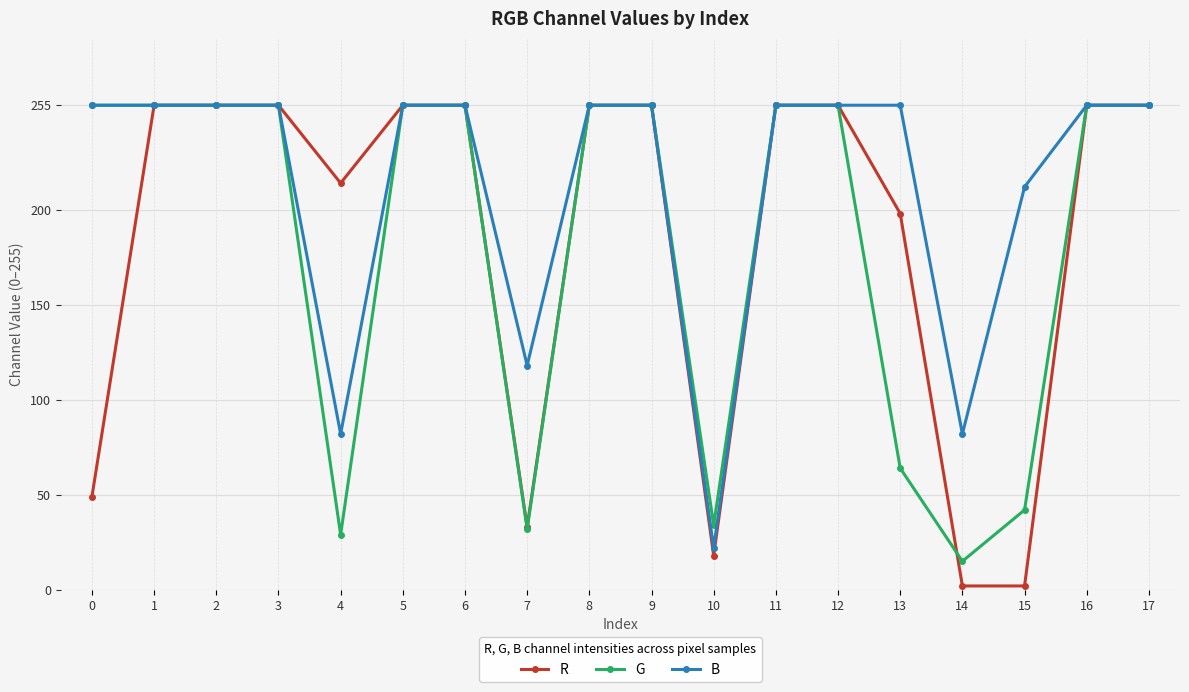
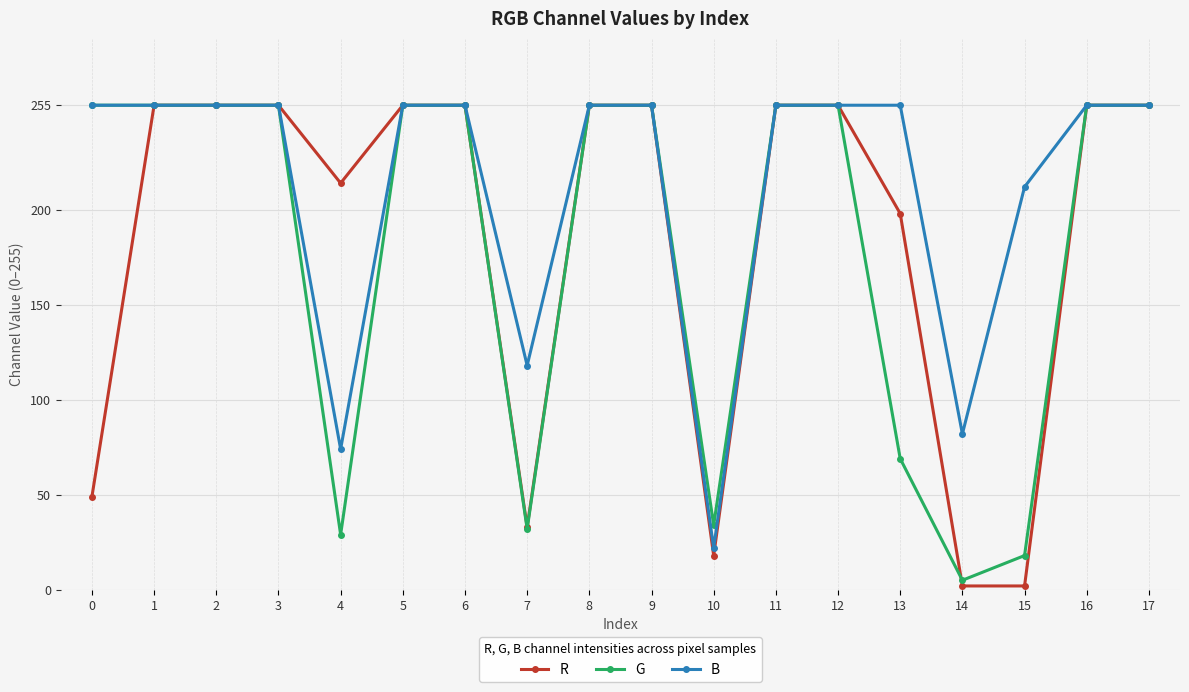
B, 4: 82 -> 74
G, 13: 64 -> 69
G, 14: 15 -> 5
G, 15: 42 -> 18
